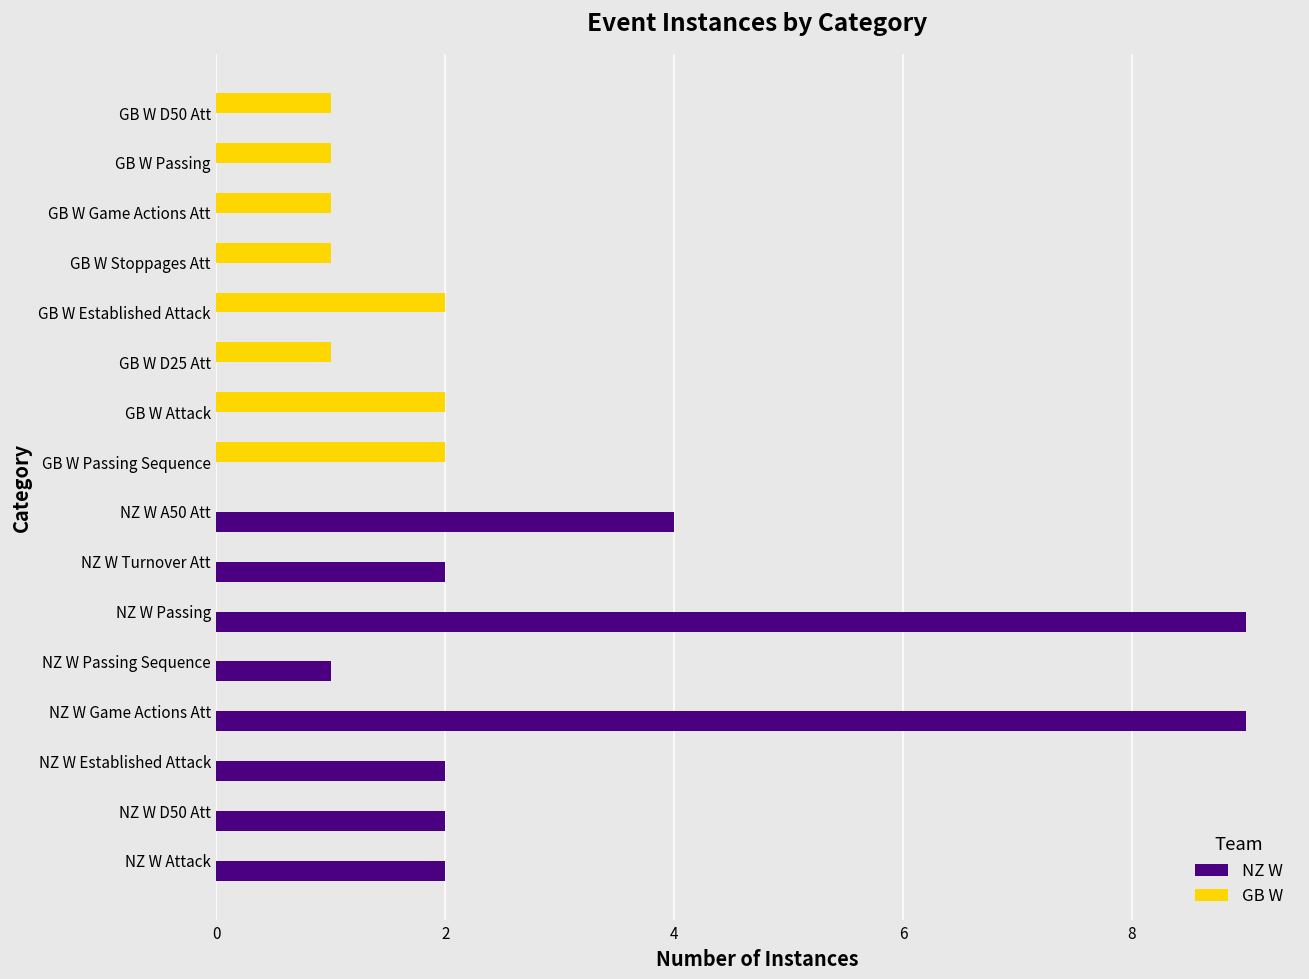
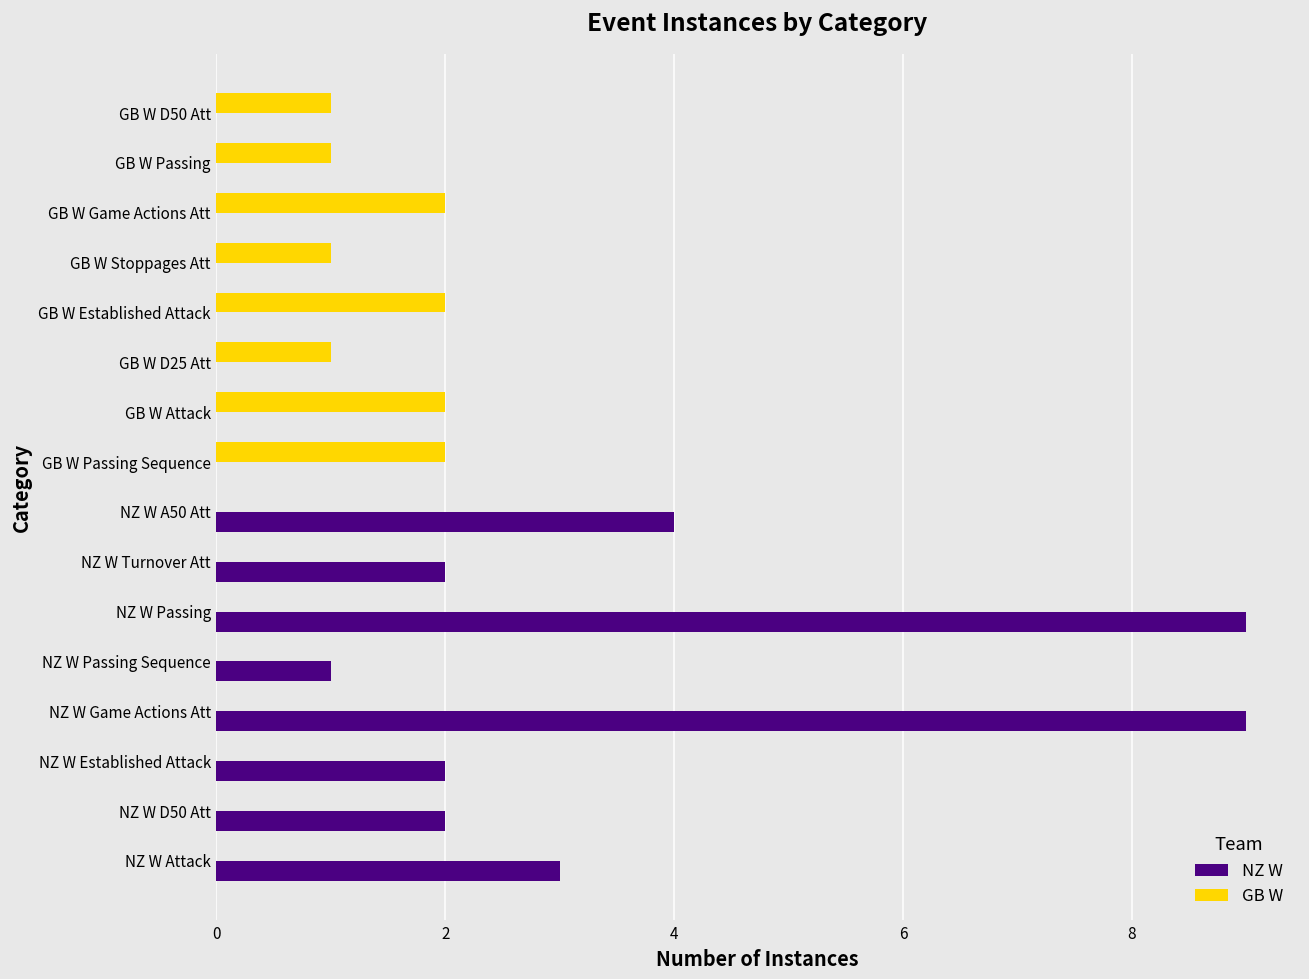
GB W, GB W Game Actions Att: 1 -> 2
NZ W, NZ W Attack: 2 -> 3
